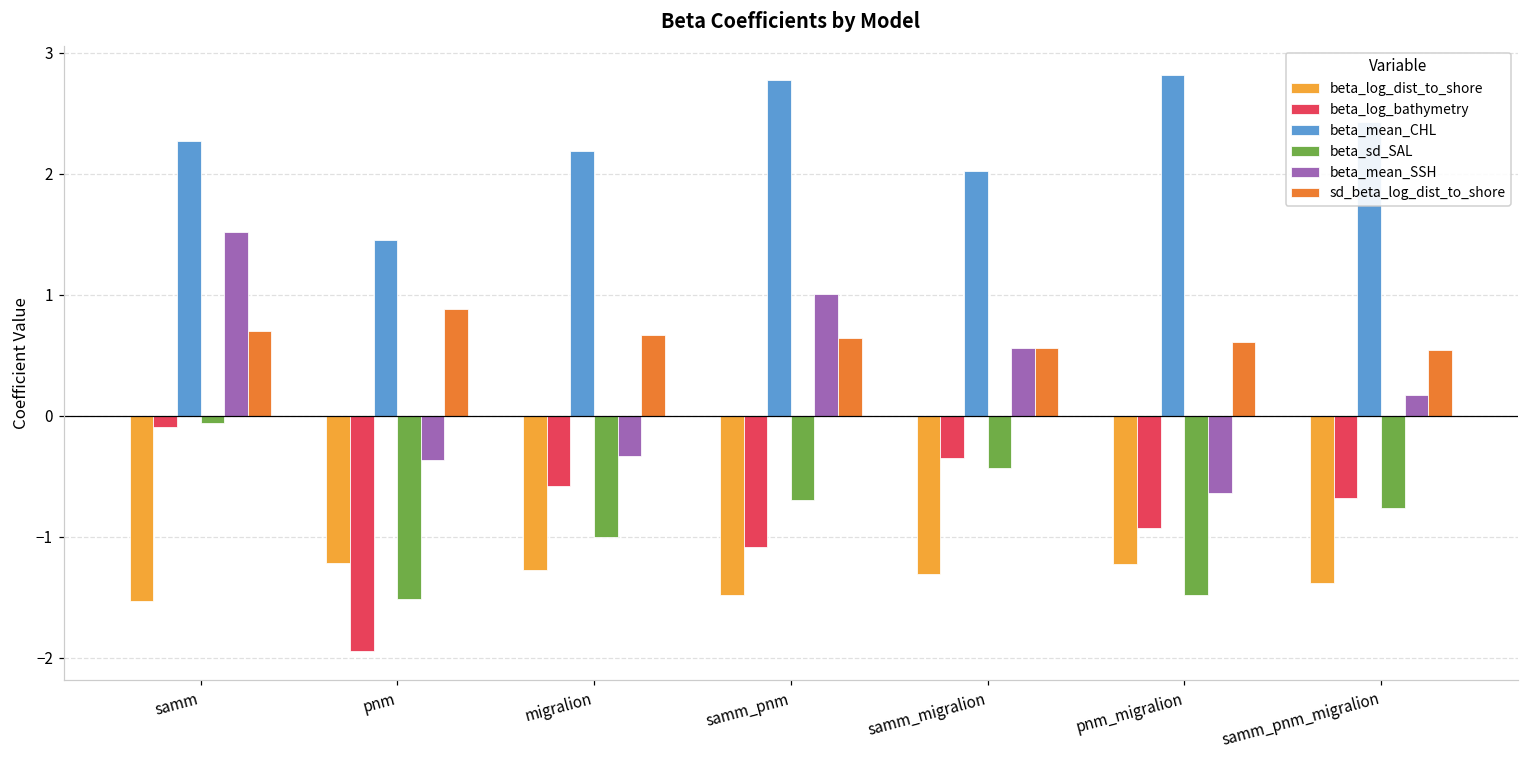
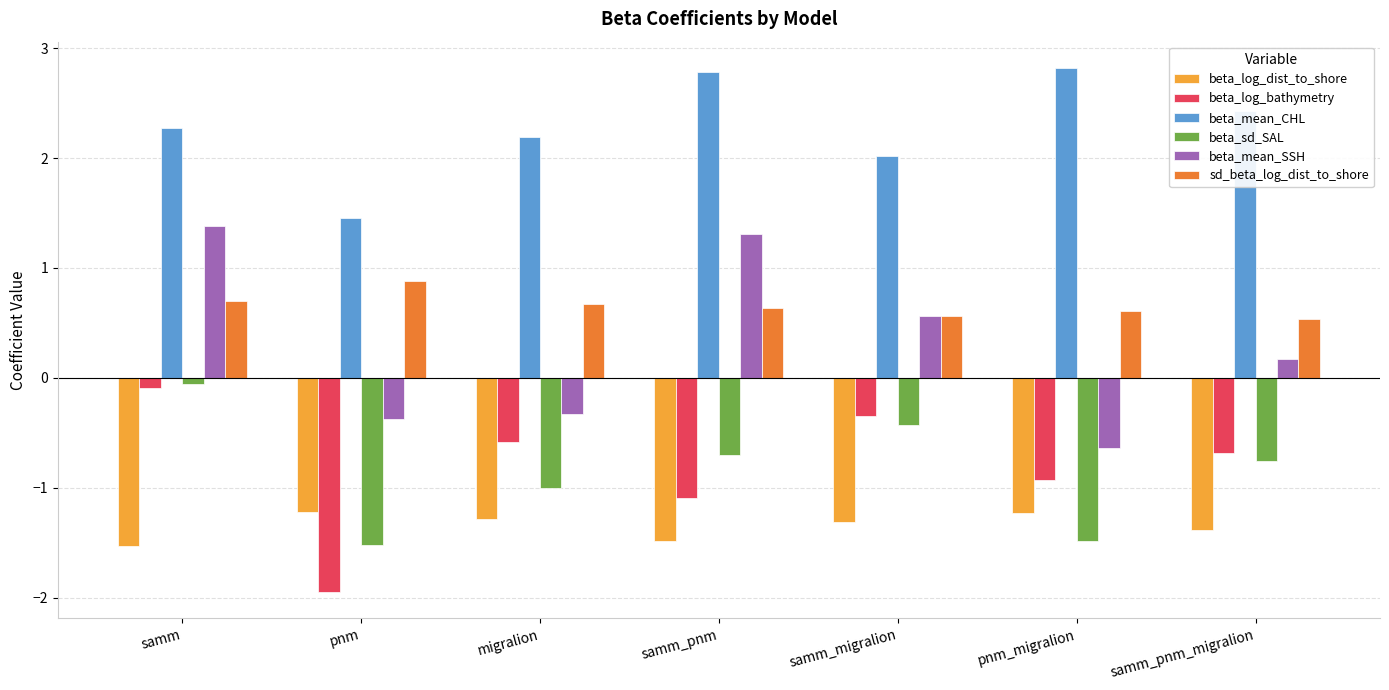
beta_mean_SSH, samm: 1.52 -> 1.38
beta_mean_SSH, samm_pnm: 1.01 -> 1.31
